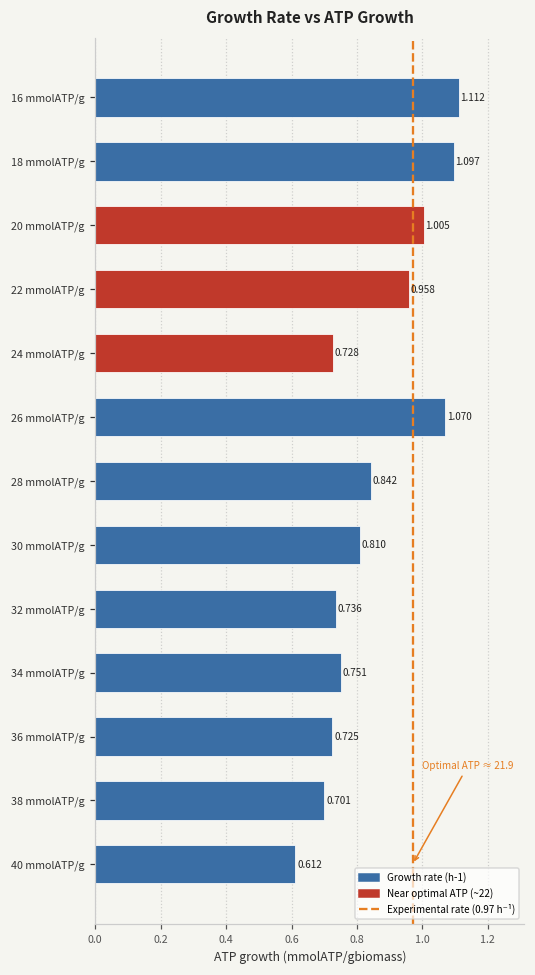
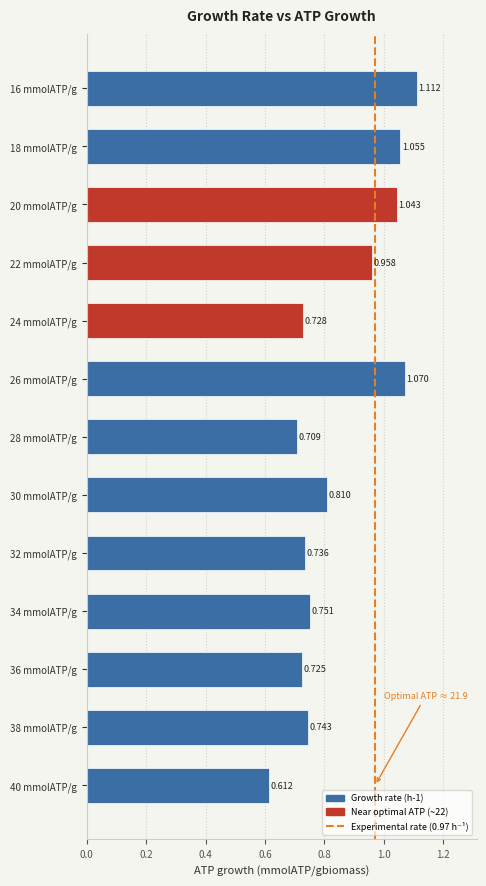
18 mmolATP/g: 1.097 -> 1.055
20 mmolATP/g: 1.005 -> 1.043
28 mmolATP/g: 0.842 -> 0.709
38 mmolATP/g: 0.701 -> 0.743
